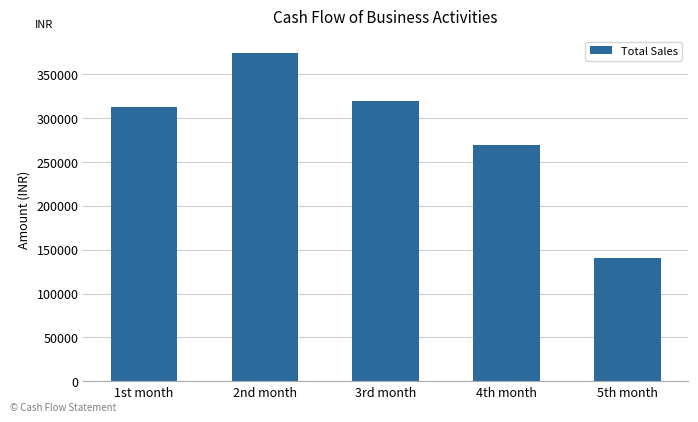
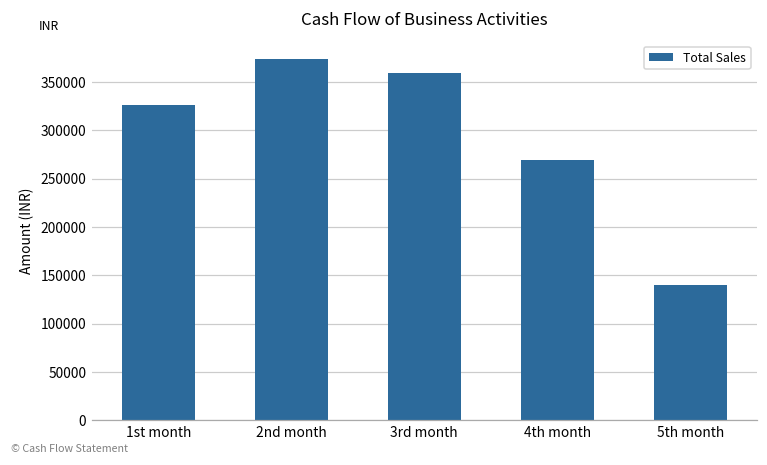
1st month: 310000 -> 330000
3rd month: 320000 -> 360000
